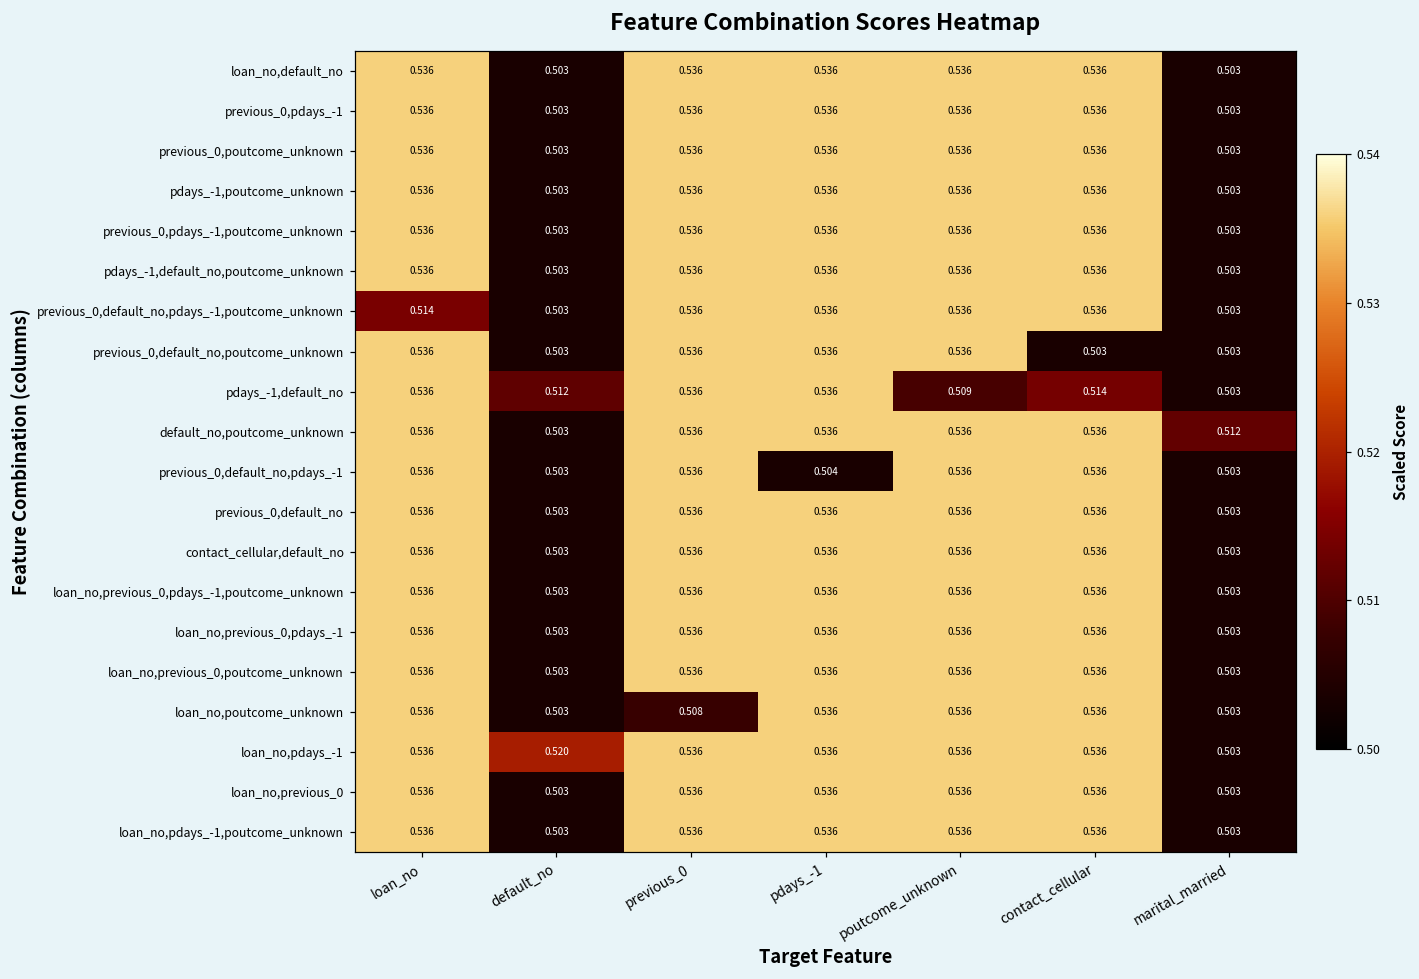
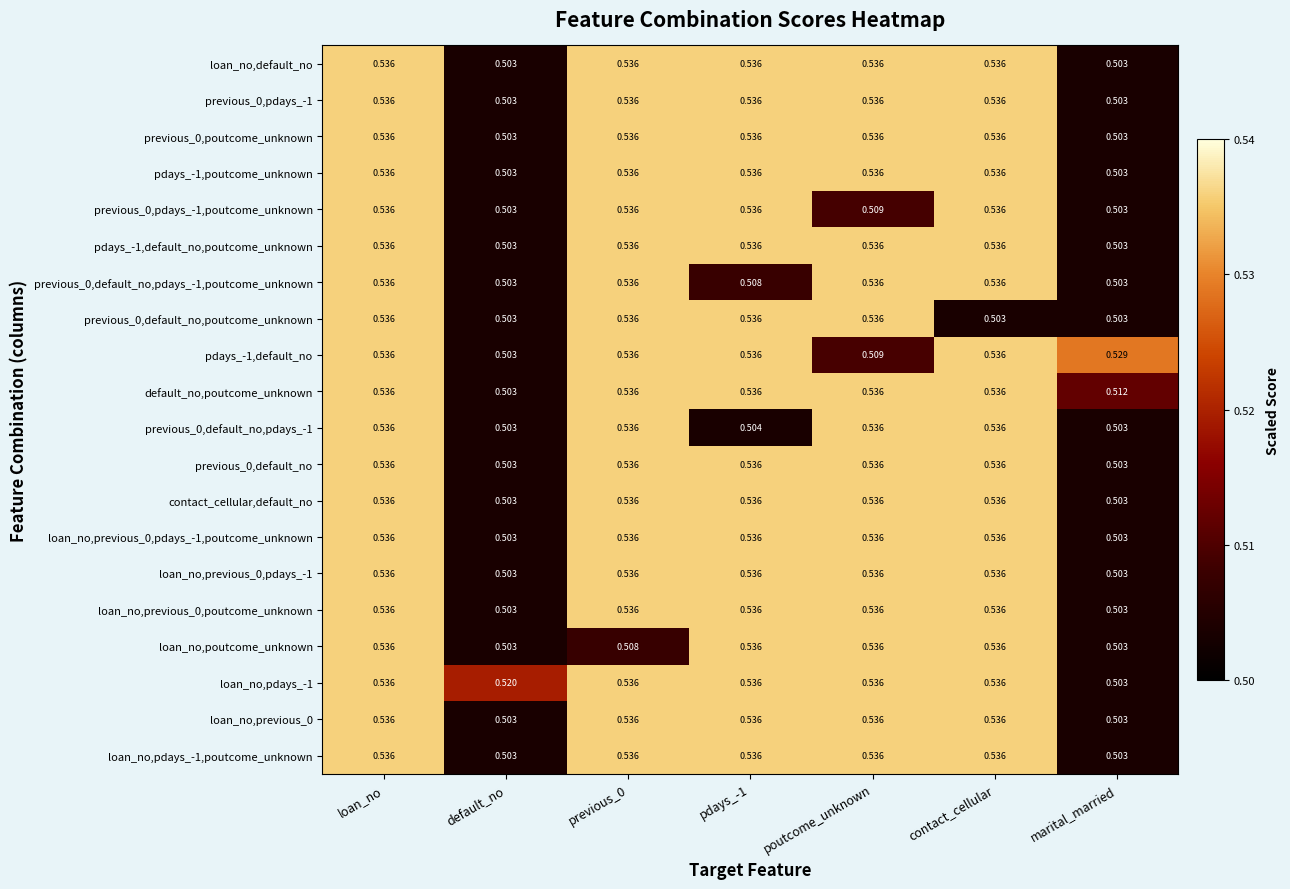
previous_0,pdays_-1,poutcome_unknown, poutcome_unknown: 0.536 -> 0.509
previous_0,default_no,pdays_-1,poutcome_unknown, loan_no: 0.514 -> 0.536
previous_0,default_no,pdays_-1,poutcome_unknown, pdays_-1: 0.536 -> 0.508
pdays_-1,default_no, default_no: 0.512 -> 0.503
pdays_-1,default_no, contact_cellular: 0.514 -> 0.536
pdays_-1,default_no, marital_married: 0.503 -> 0.529
